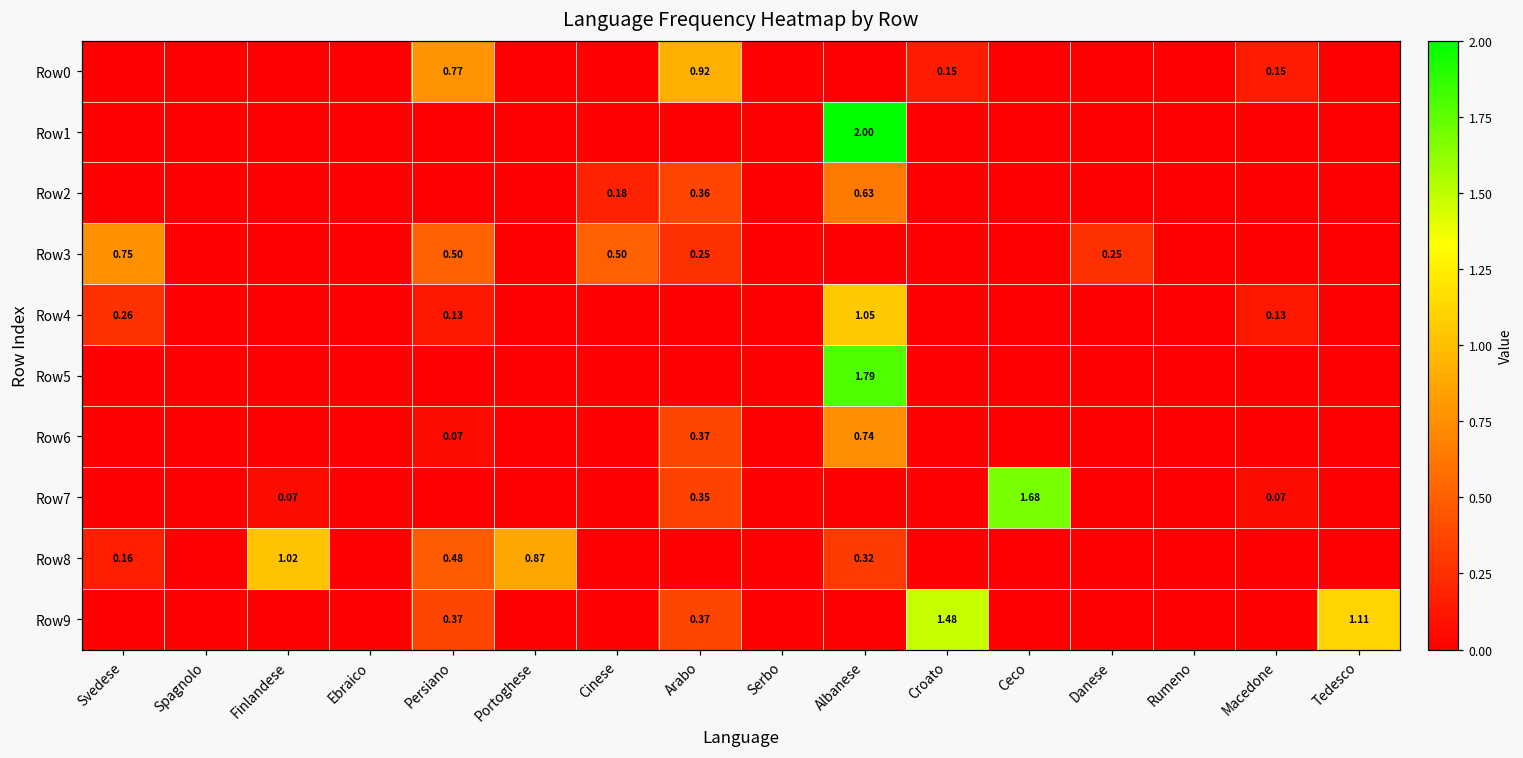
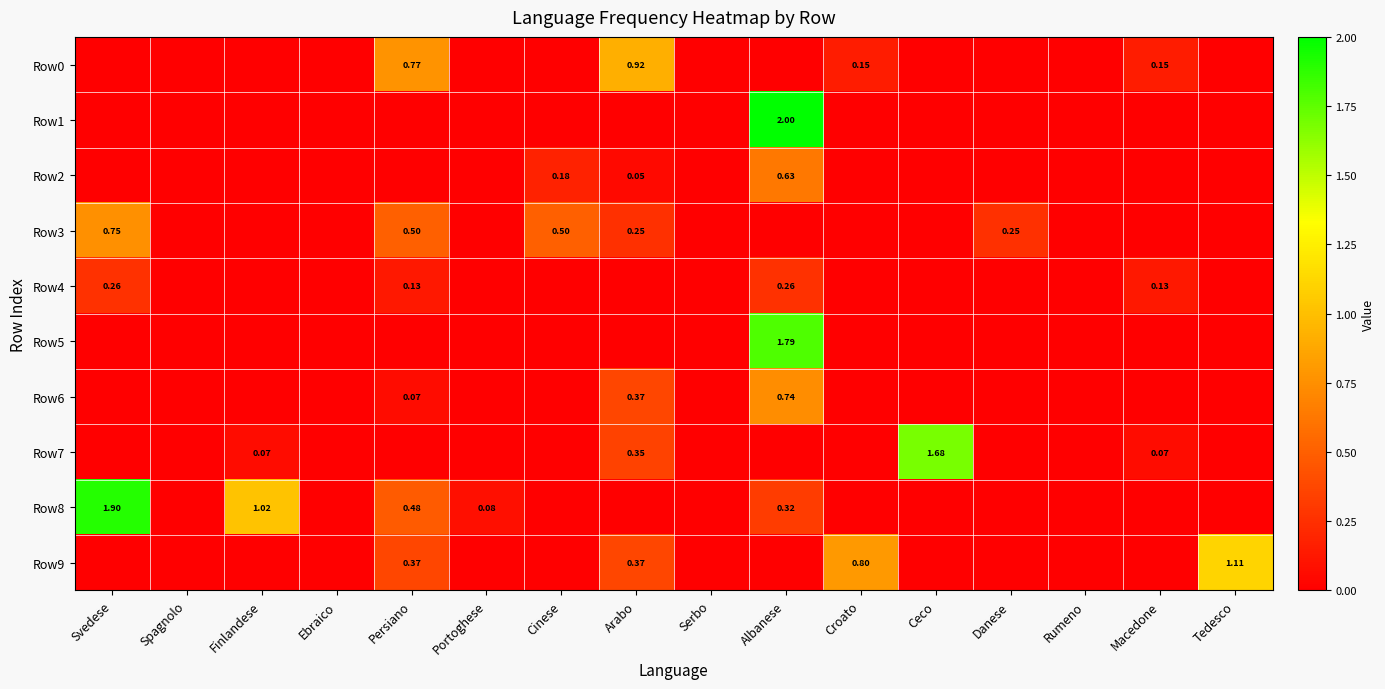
Row2, Arabo: 0.36 -> 0.05
Row4, Albanese: 1.05 -> 0.26
Row8, Svedese: 0.16 -> 1.90
Row8, Portoghese: 0.87 -> 0.08
Row9, Croato: 1.48 -> 0.80
